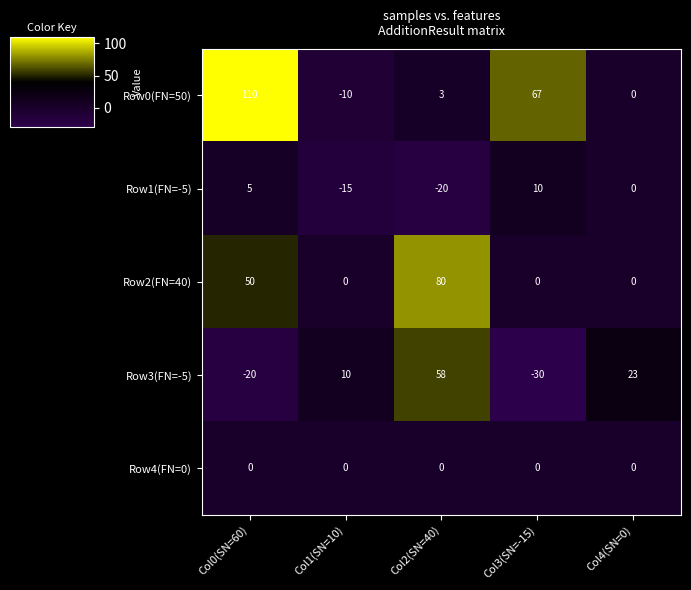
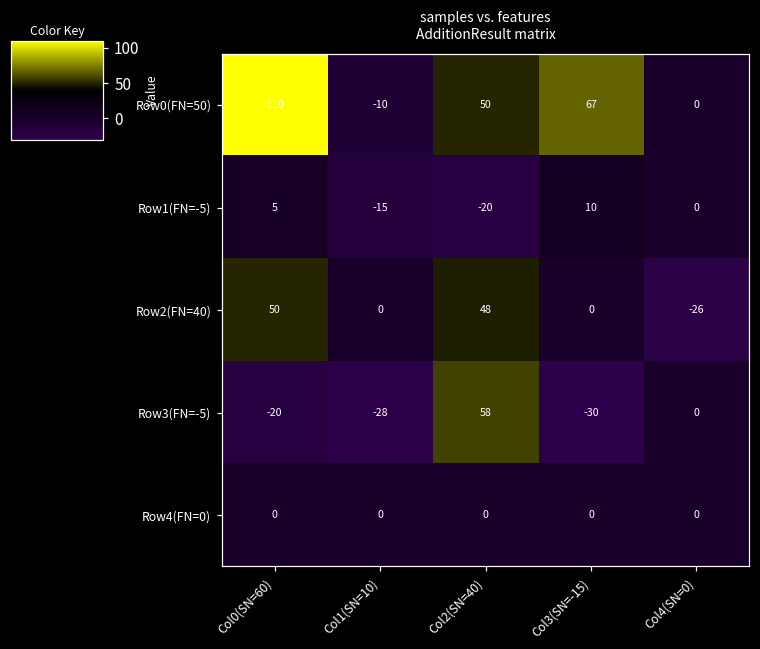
Row0(FN=50), Col2(SN=40): 3 -> 50
Row2(FN=40), Col2(SN=40): 80 -> 48
Row2(FN=40), Col4(SN=0): 0 -> -26
Row3(FN=-5), Col1(SN=10): 10 -> -28
Row3(FN=-5), Col4(SN=0): 23 -> 0
